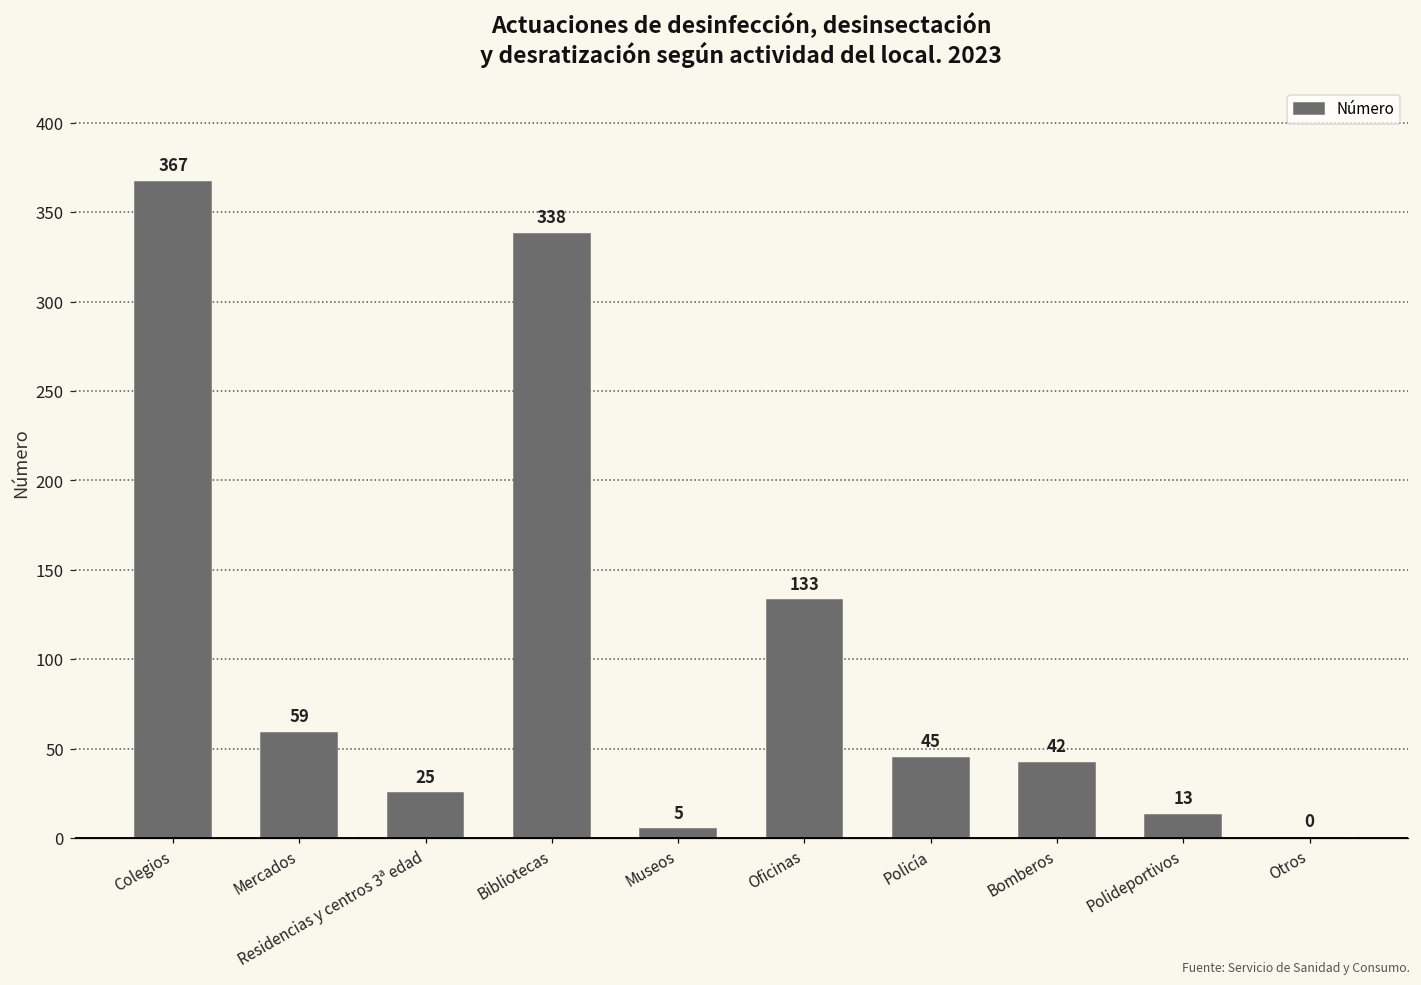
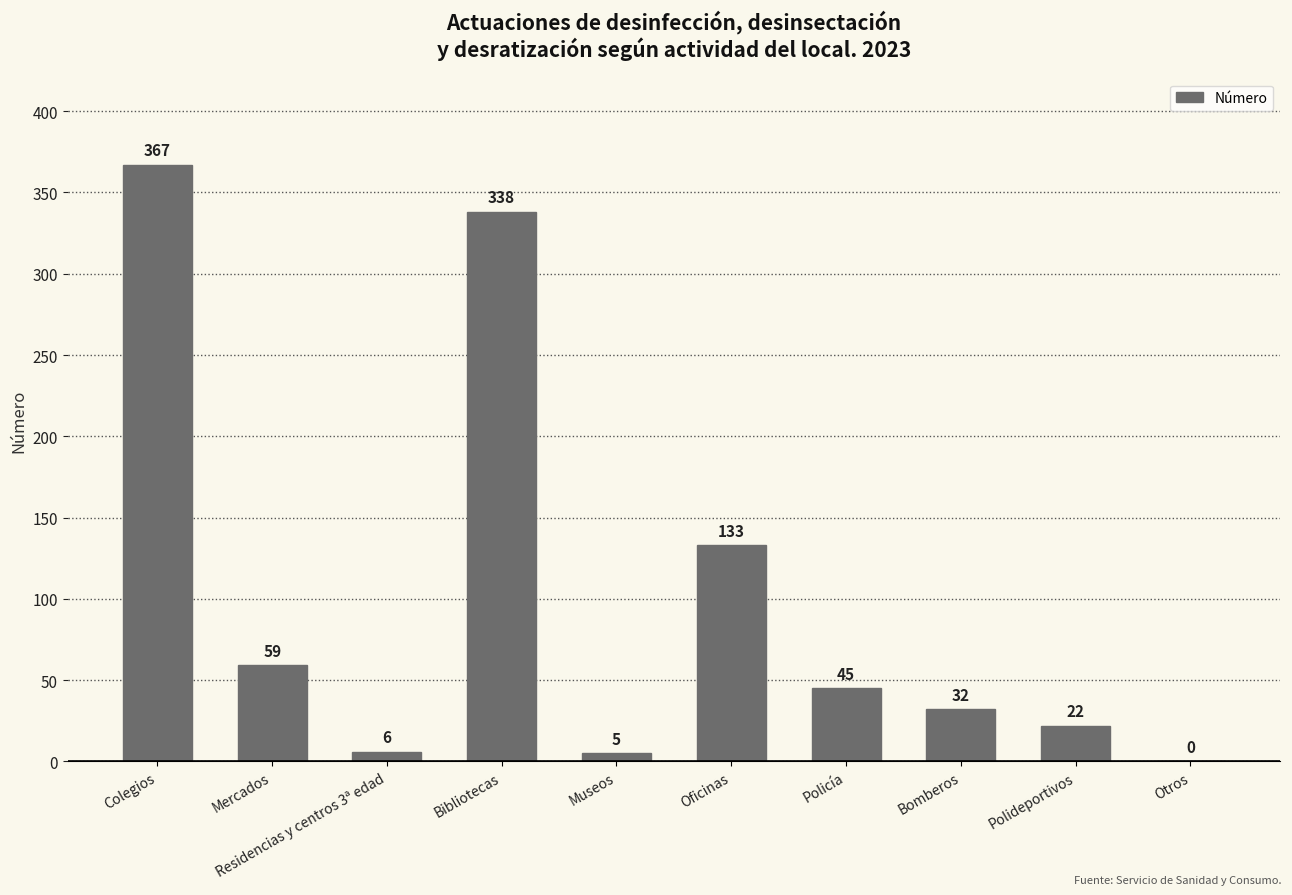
Residencias y centros 3ª edad: 25 -> 6
Bomberos: 42 -> 32
Polideportivos: 13 -> 22
